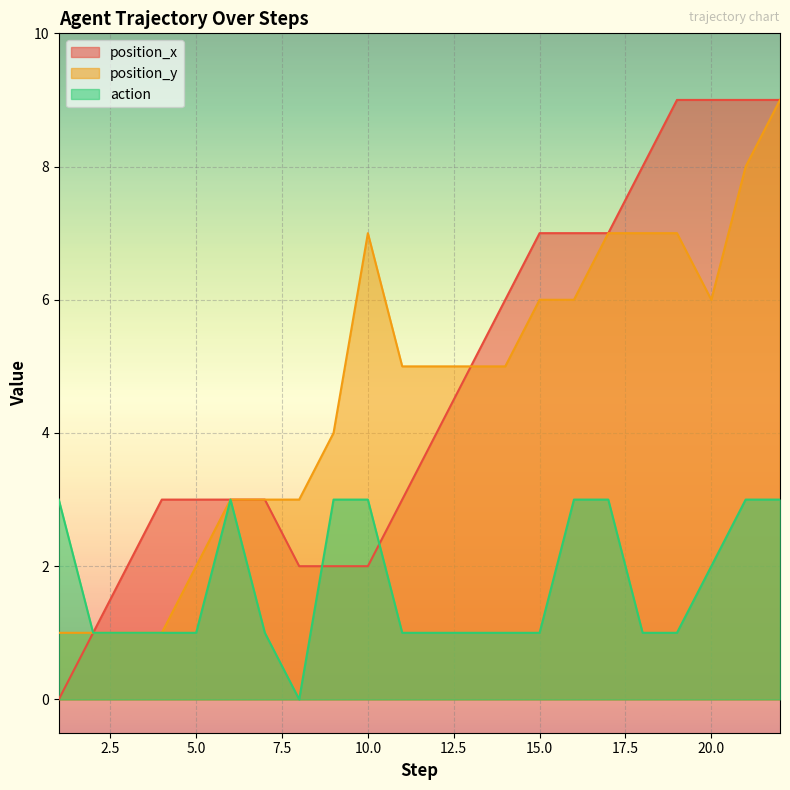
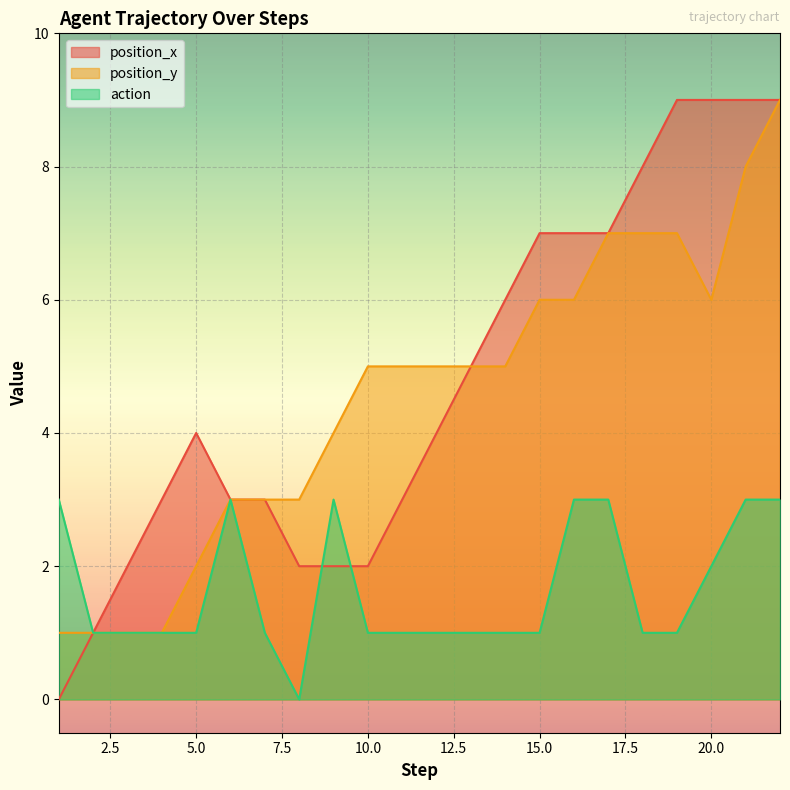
position_x, 5.0: 3 -> 4
position_y, 10.0: 7 -> 5
action, 10.0: 3 -> 1
